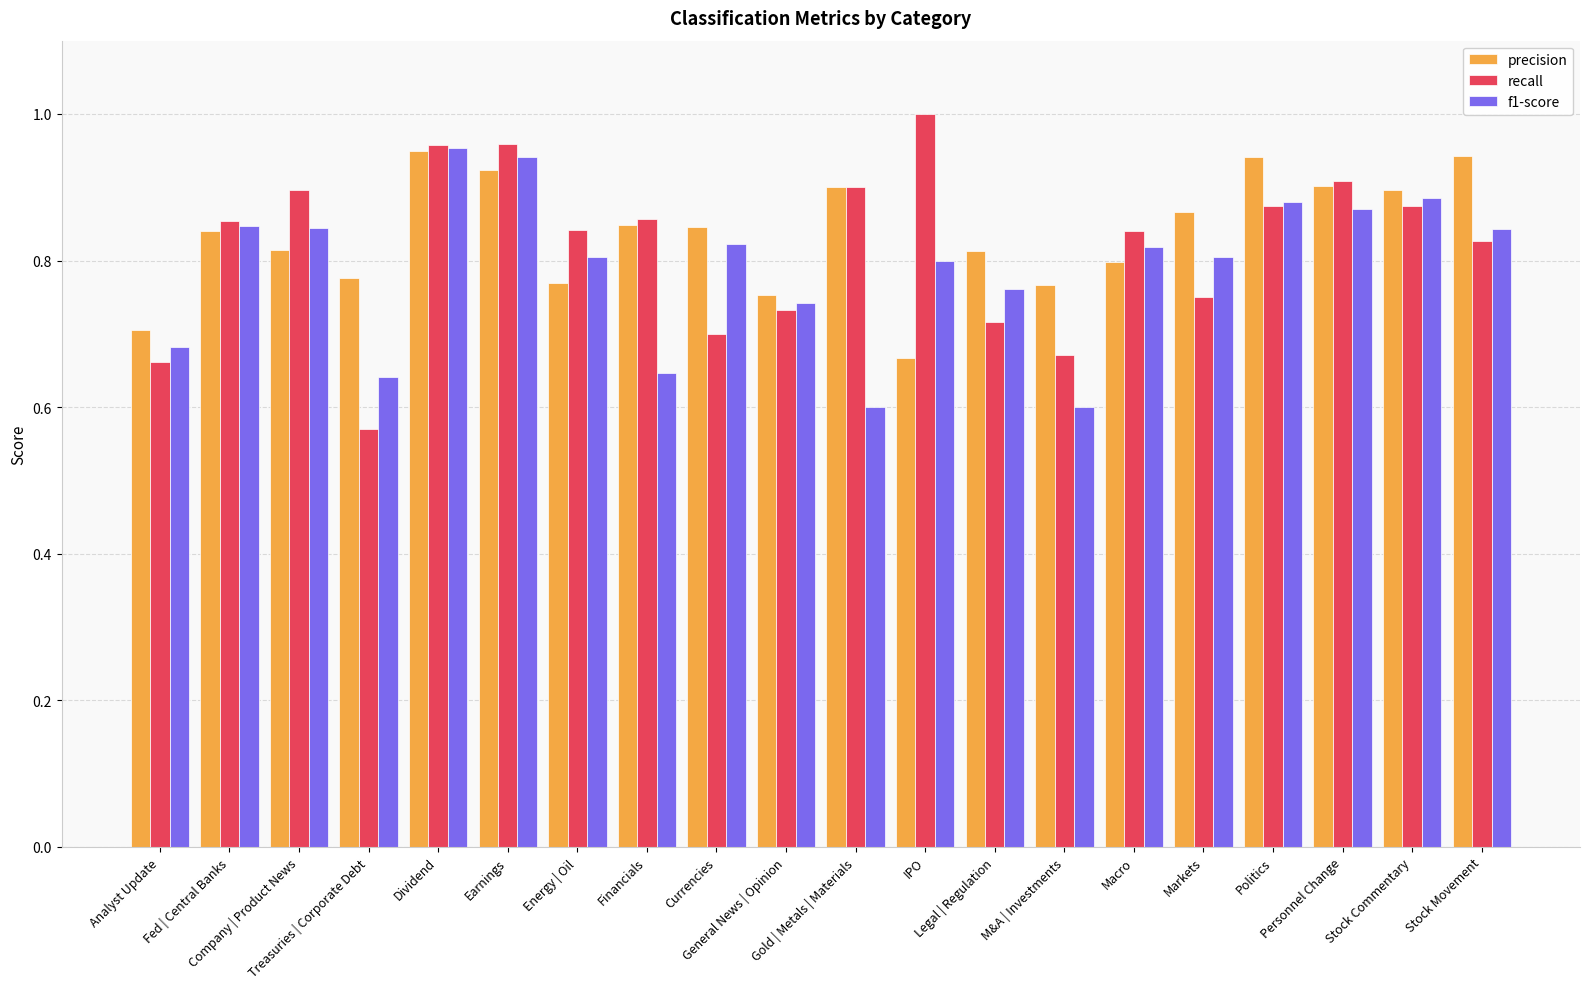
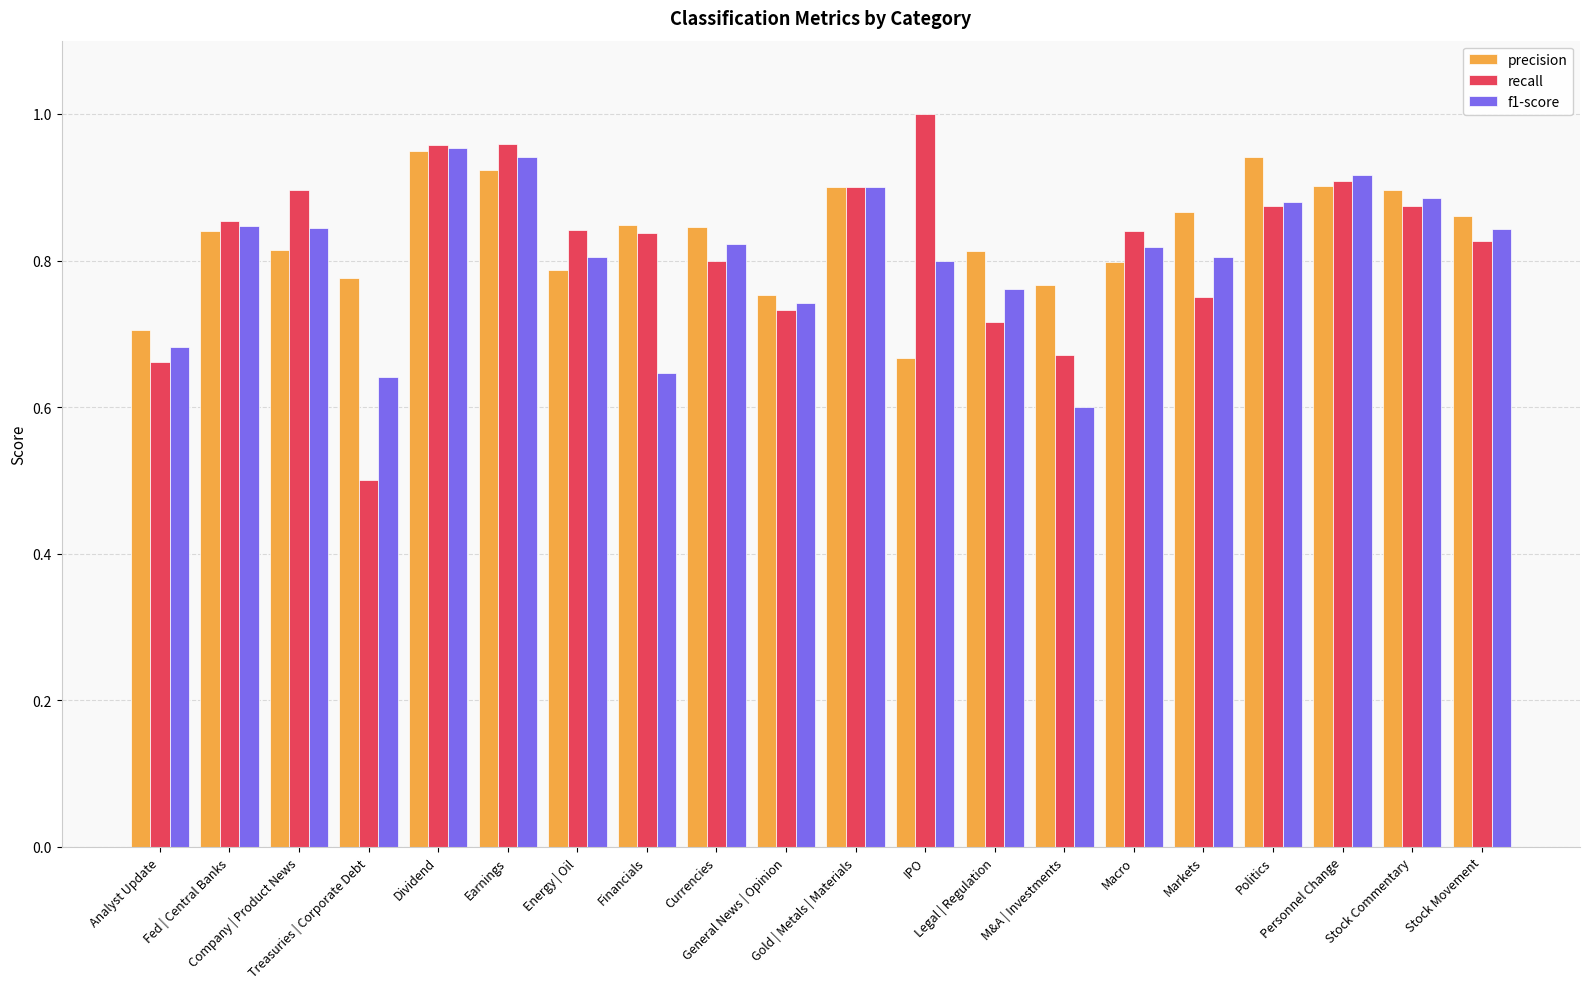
recall, Treasuries | Corporate Debt: 0.57 -> 0.50
precision, Energy | Oil: 0.77 -> 0.79
recall, Financials: 0.86 -> 0.84
recall, Currencies: 0.7 -> 0.8
f1-score, Gold | Metals | Materials: 0.6 -> 0.9
f1-score, Personnel Change: 0.87 -> 0.92
precision, Stock Movement: 0.94 -> 0.86
